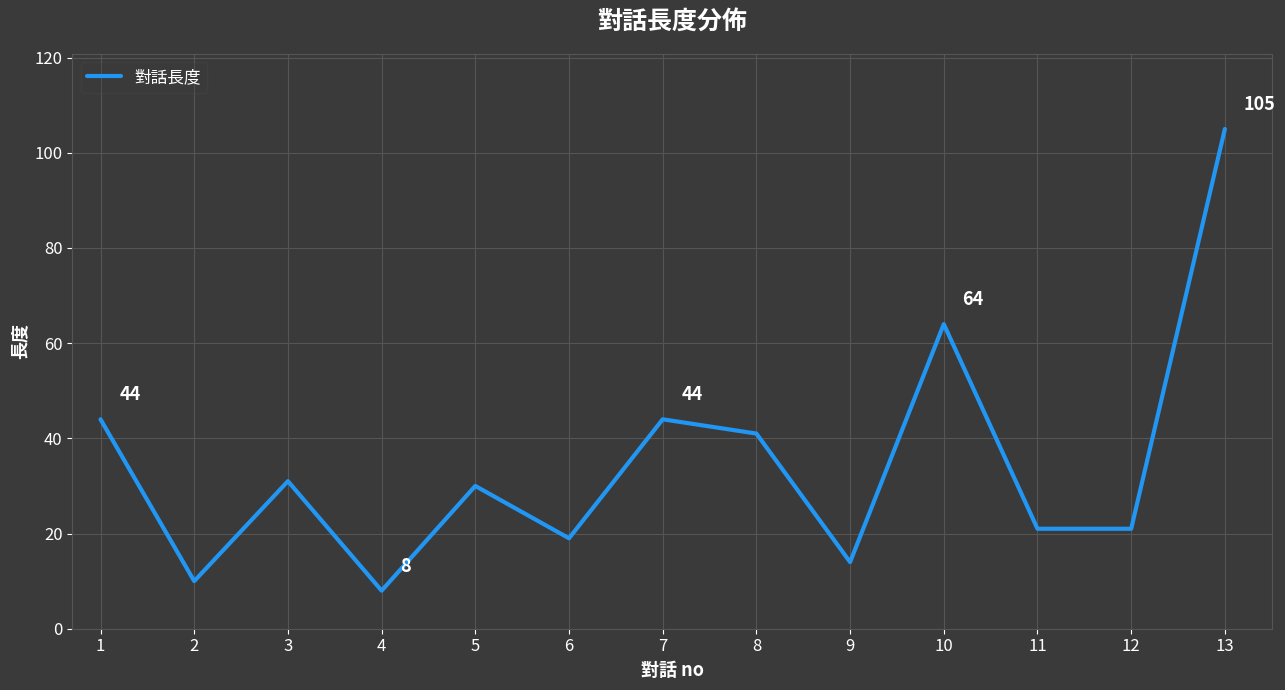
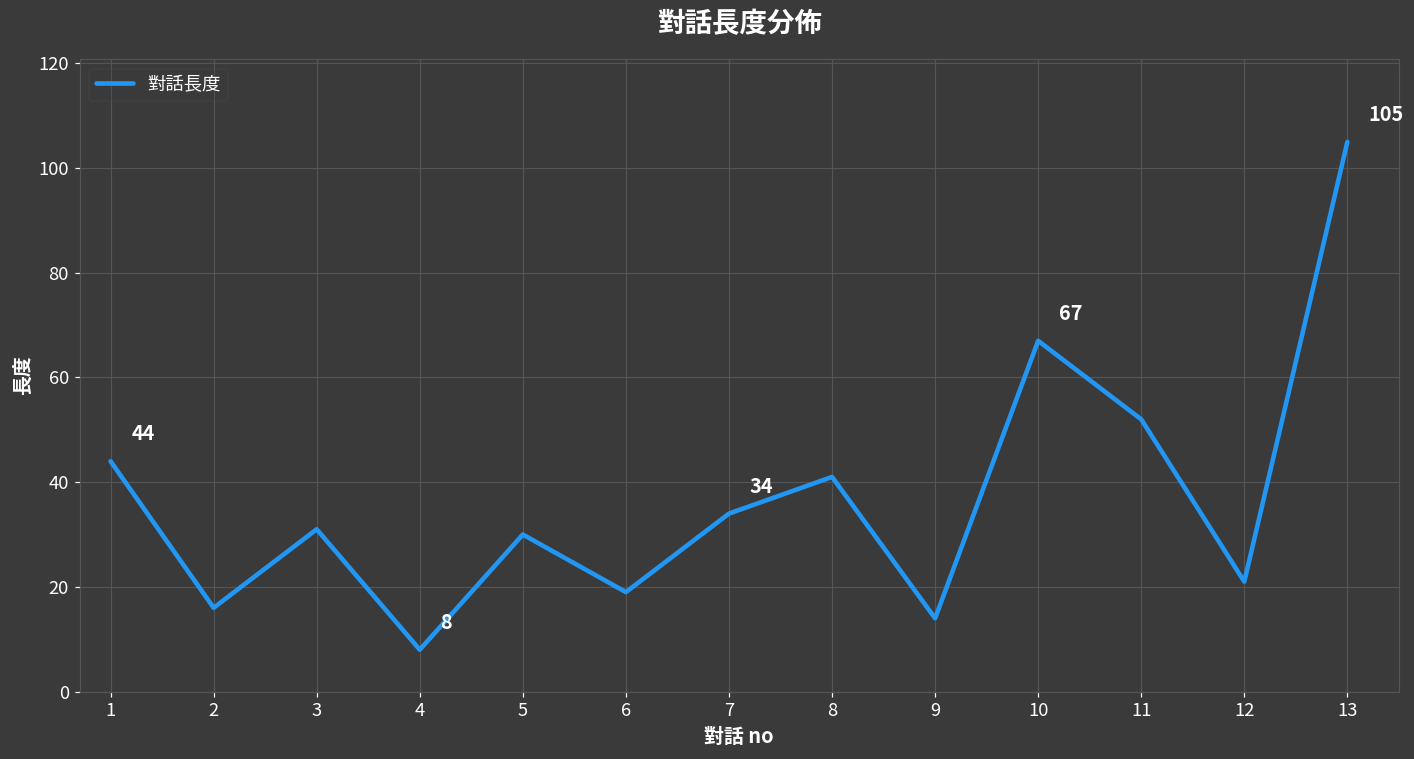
2: 10 -> 16
7: 44 -> 34
10: 64 -> 67
11: 21 -> 52
